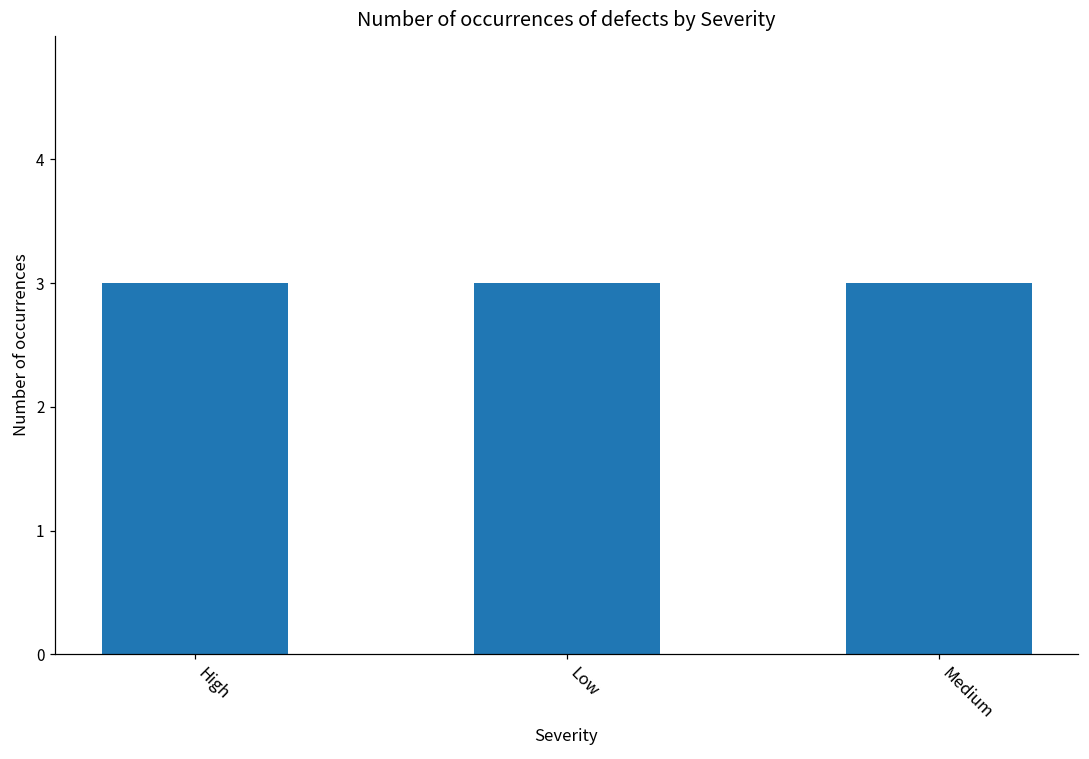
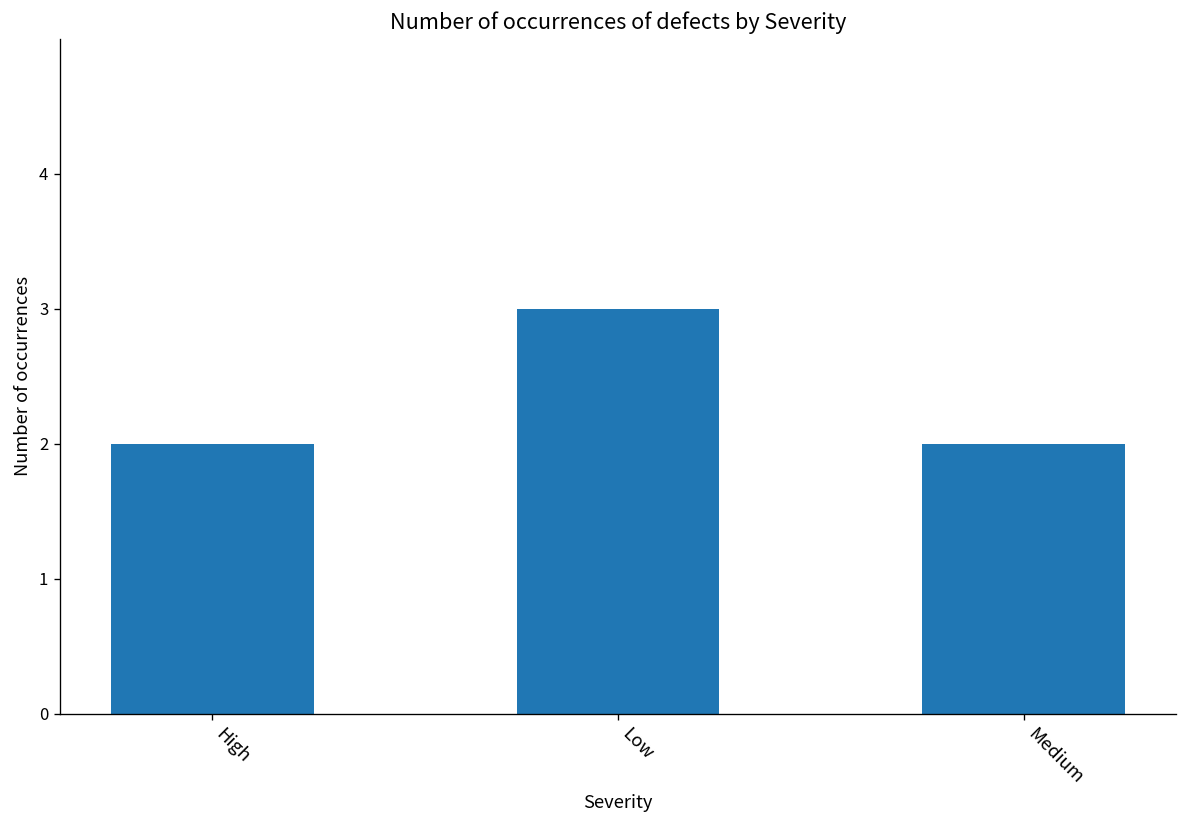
High: 3 -> 2
Medium: 3 -> 2
